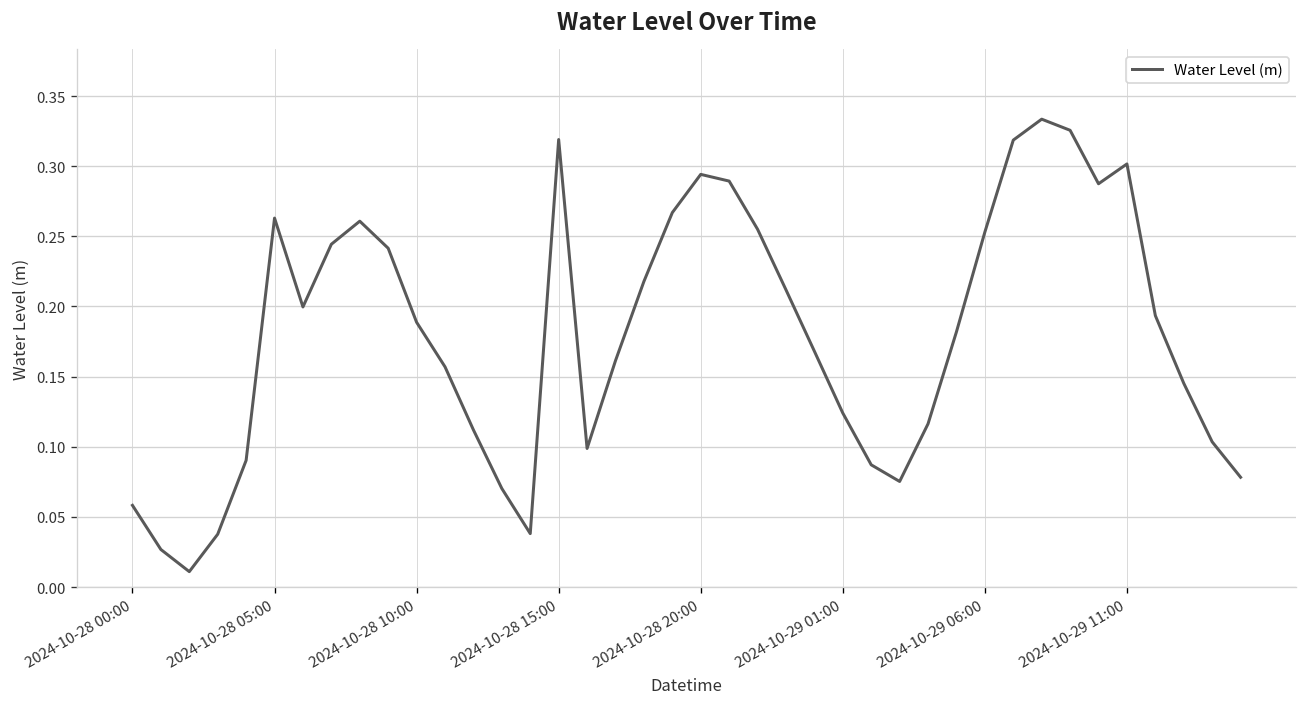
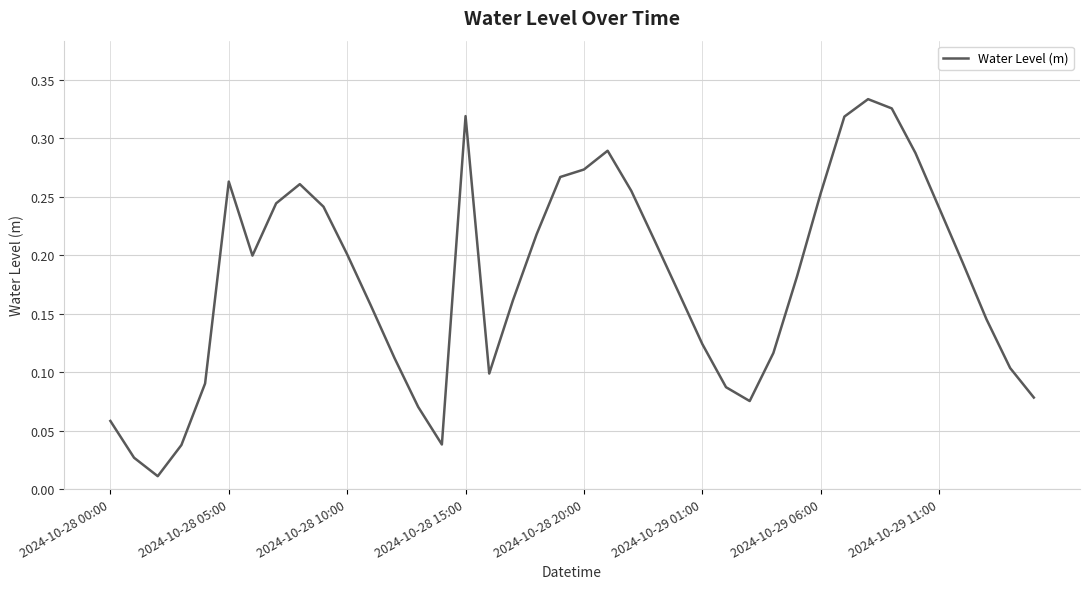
2024-10-28 10:00: 0.189 -> 0.201
2024-10-28 20:00: 0.294 -> 0.273
2024-10-29 11:00: 0.302 -> 0.241
